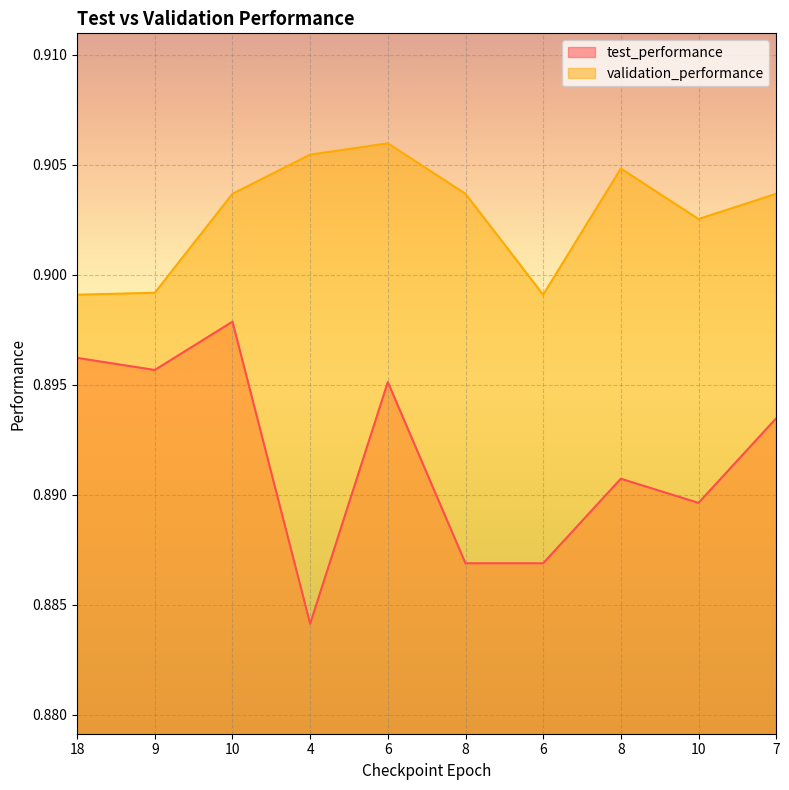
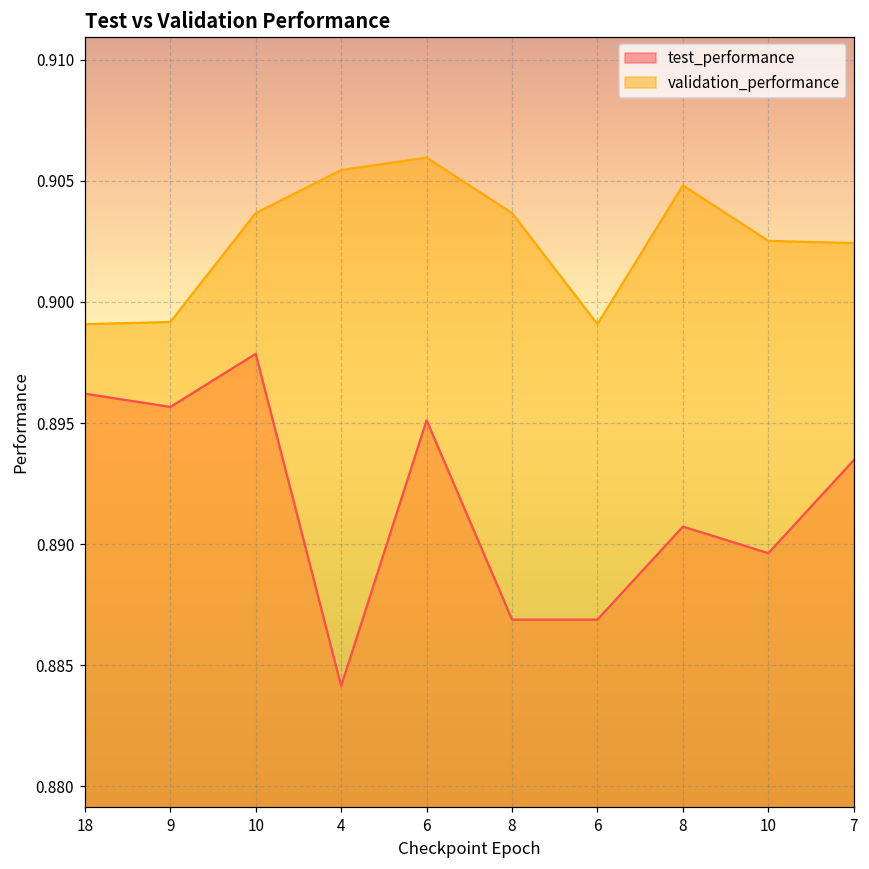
validation_performance, 7: 0.9037 -> 0.9024
